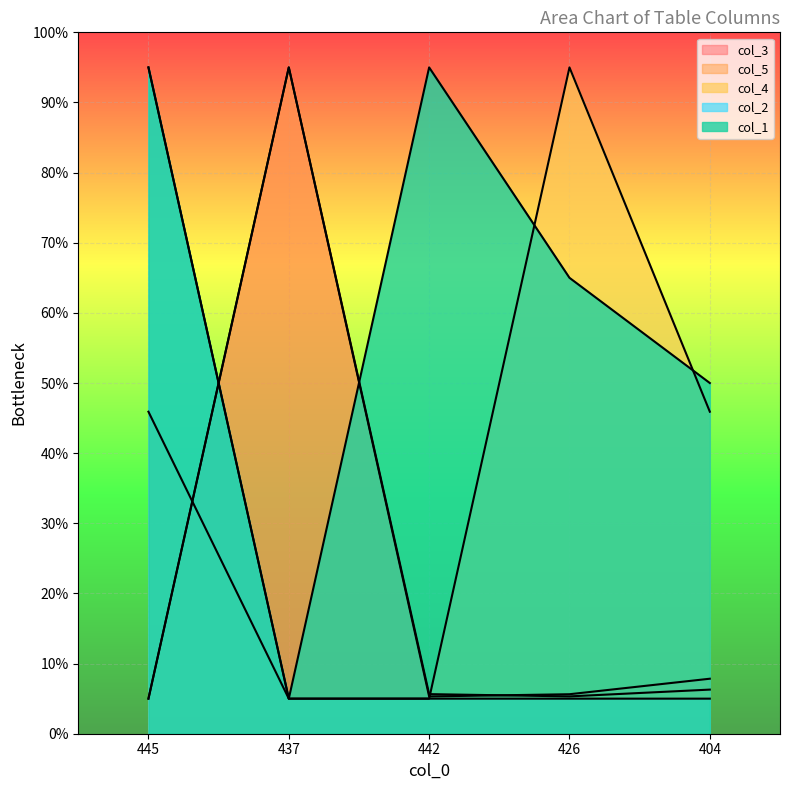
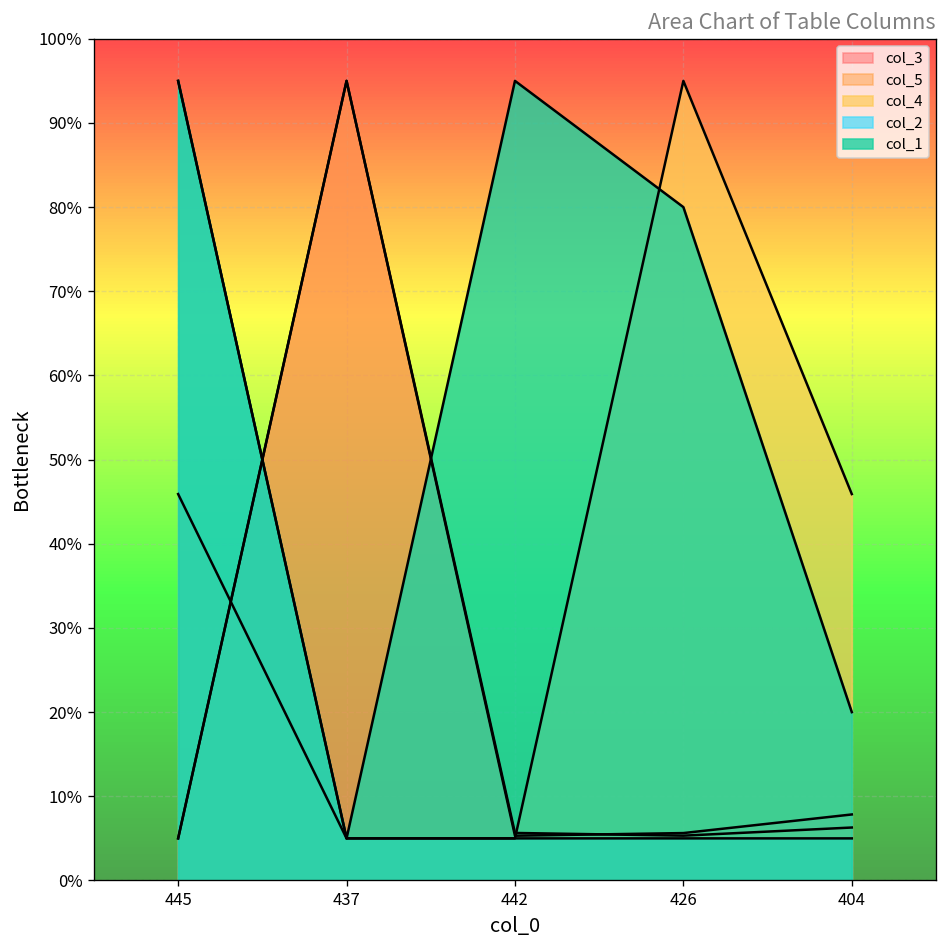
col_1, 426: 65% -> 80%
col_1, 404: 50% -> 20%
